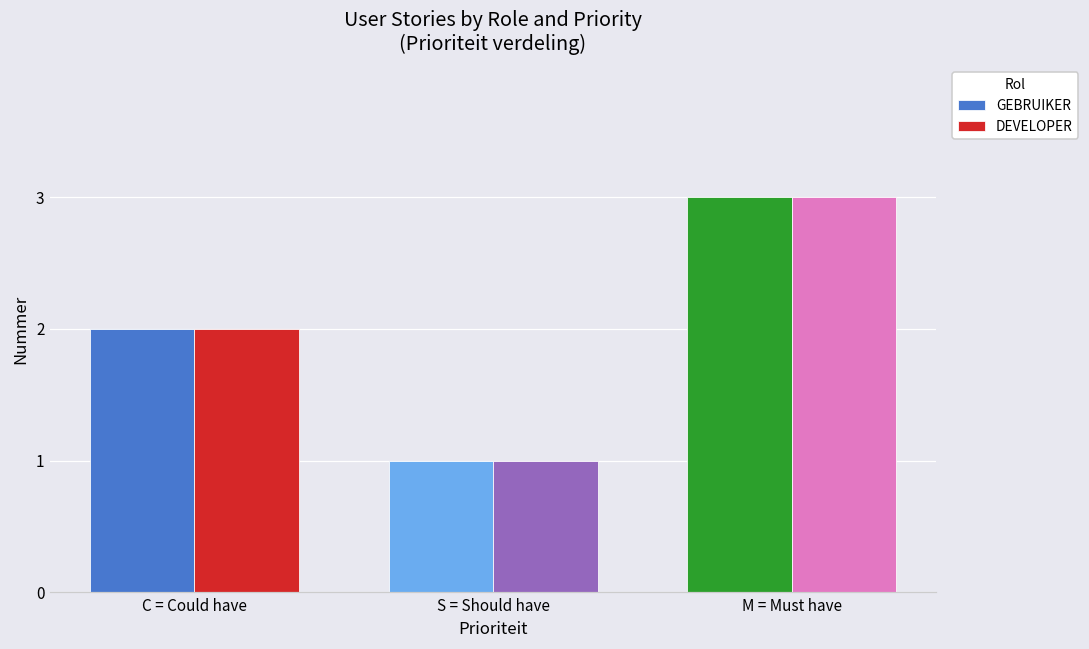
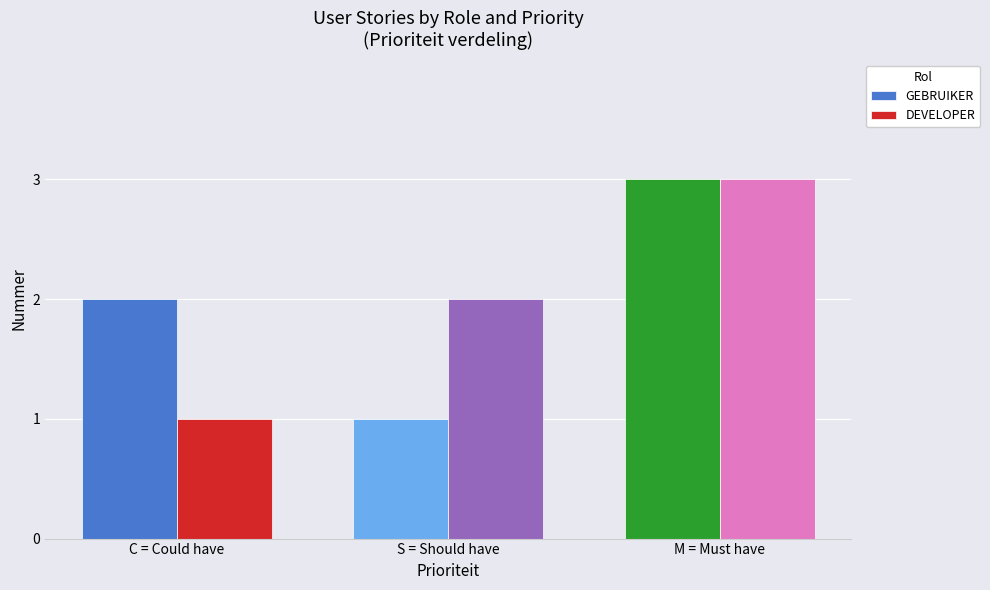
DEVELOPER, C = Could have: 2 -> 1
DEVELOPER, S = Should have: 1 -> 2
